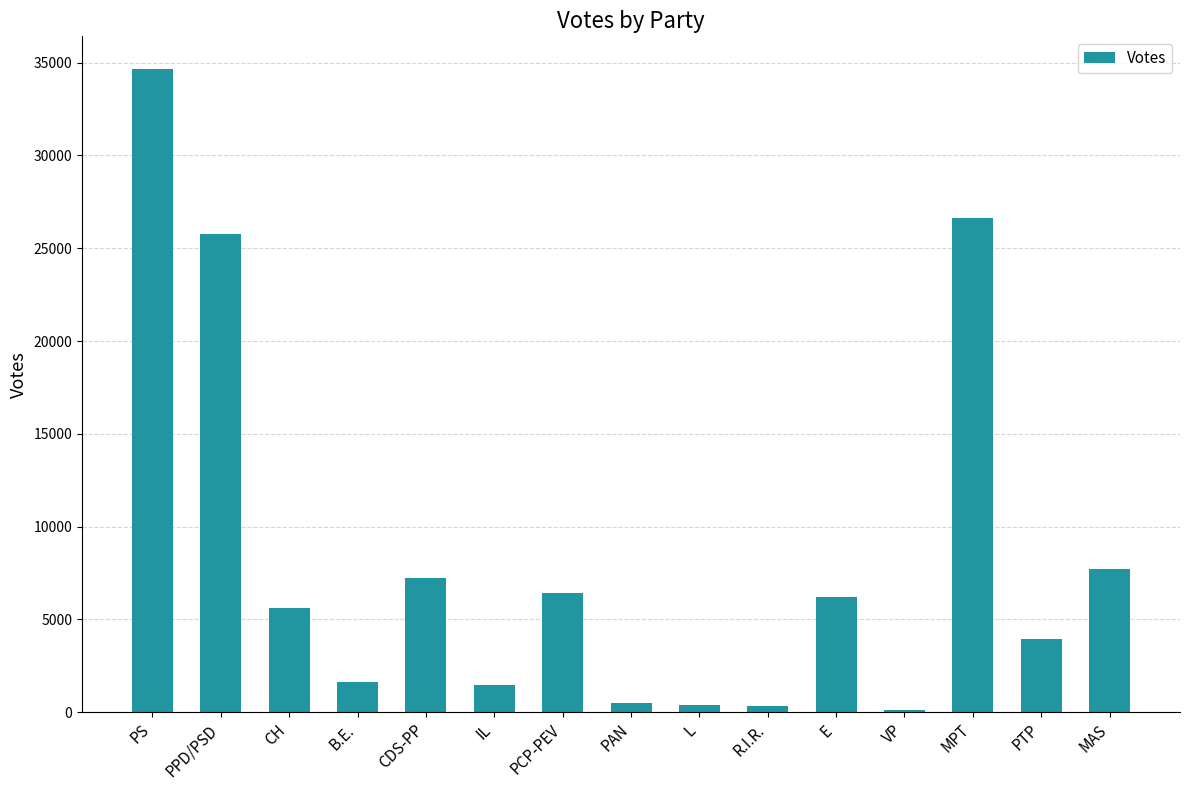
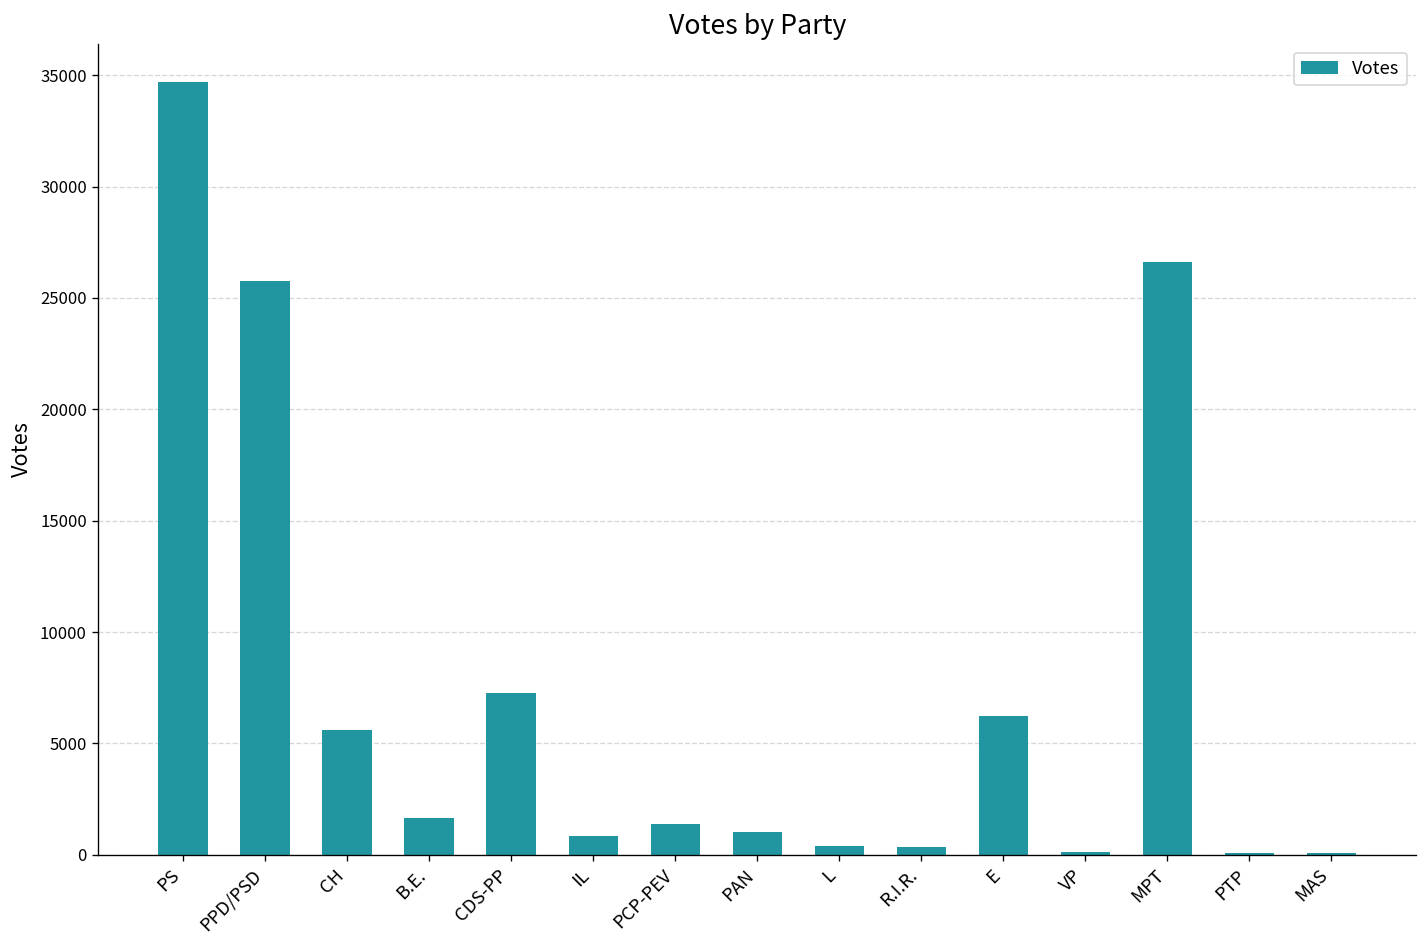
IL: 1500 -> 800
PCP-PEV: 6400 -> 1400
PAN: 500 -> 1000
PTP: 4000 -> 100
MAS: 7700 -> 100
